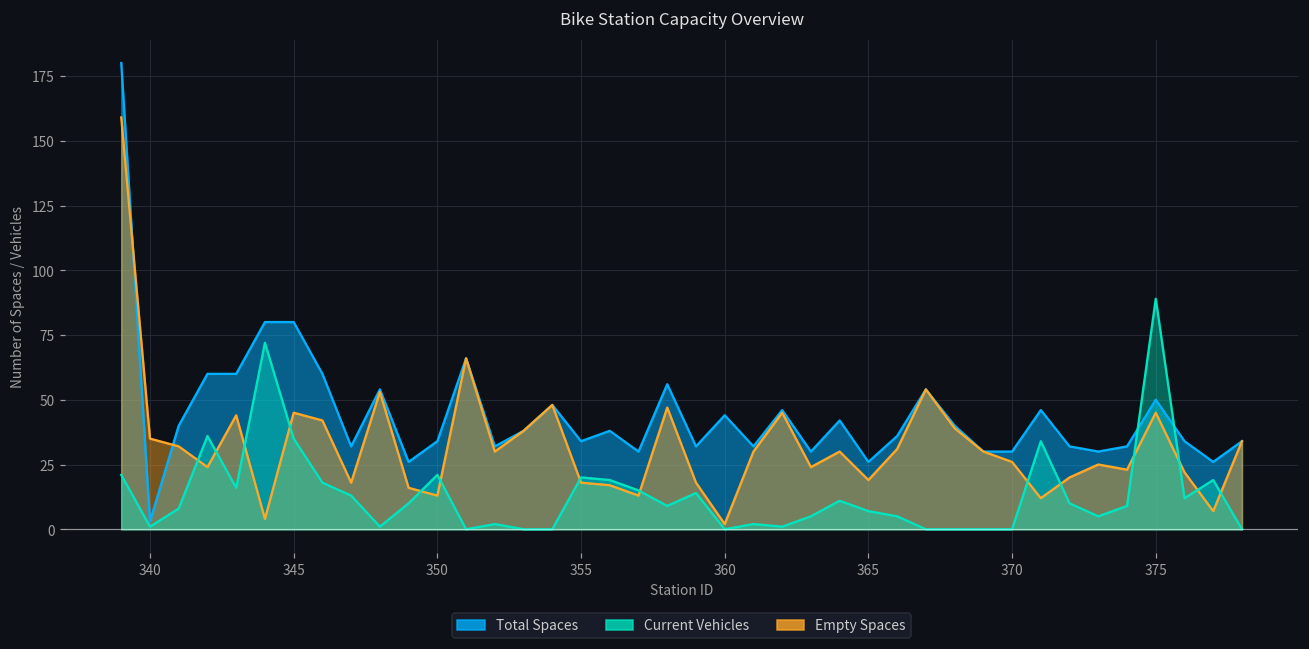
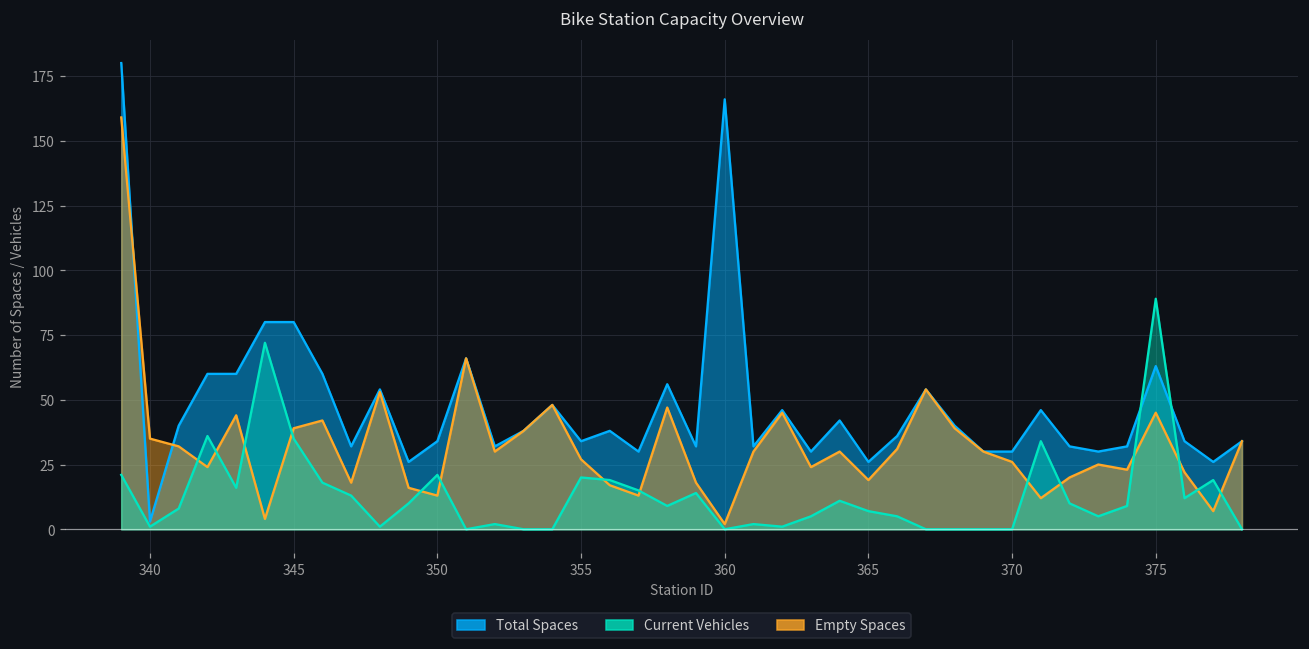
Empty Spaces, 345: 45 -> 39
Empty Spaces, 355: 18 -> 27
Total Spaces, 360: 44 -> 166
Total Spaces, 375: 50 -> 63
